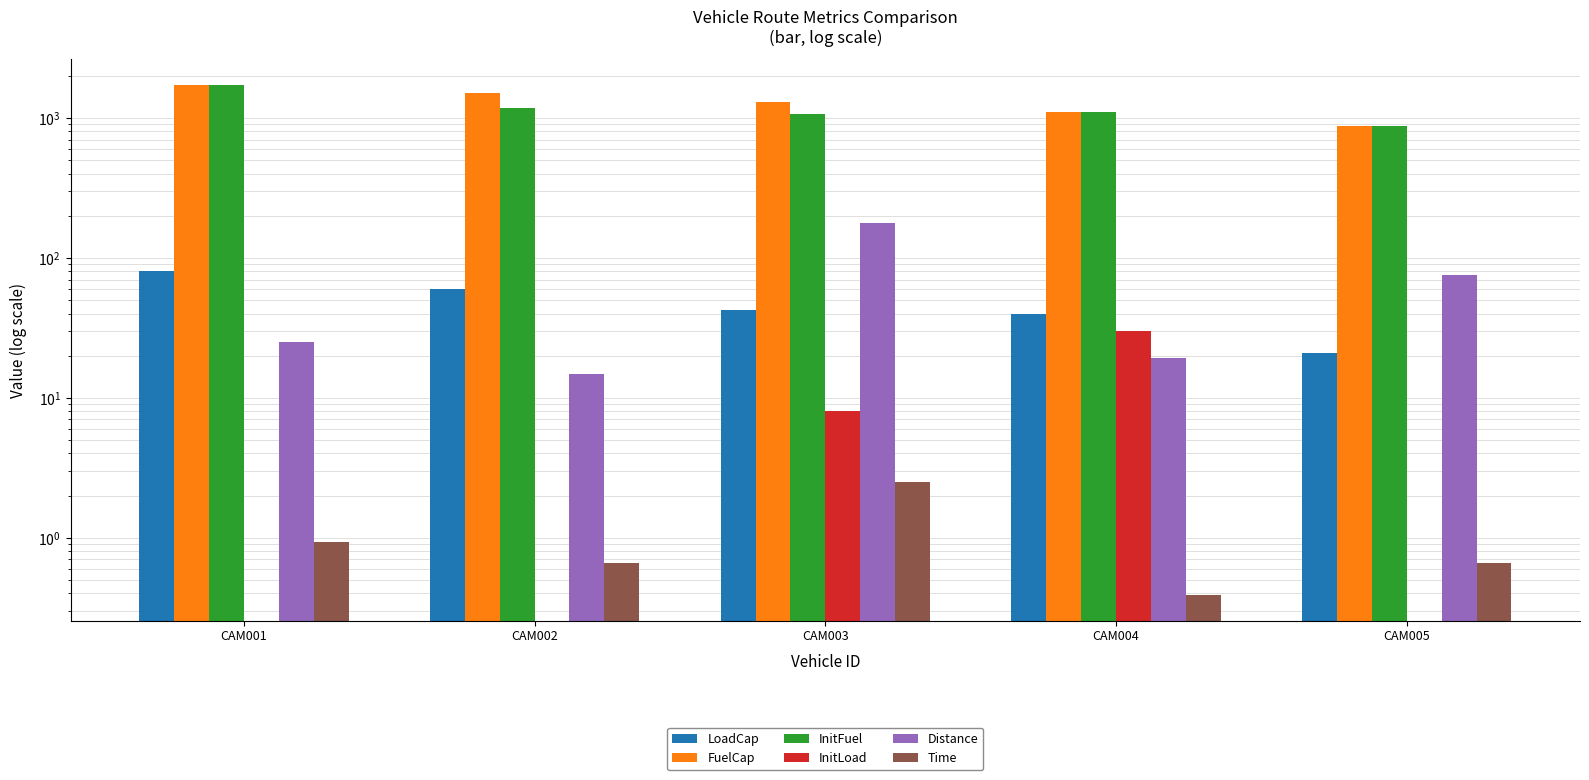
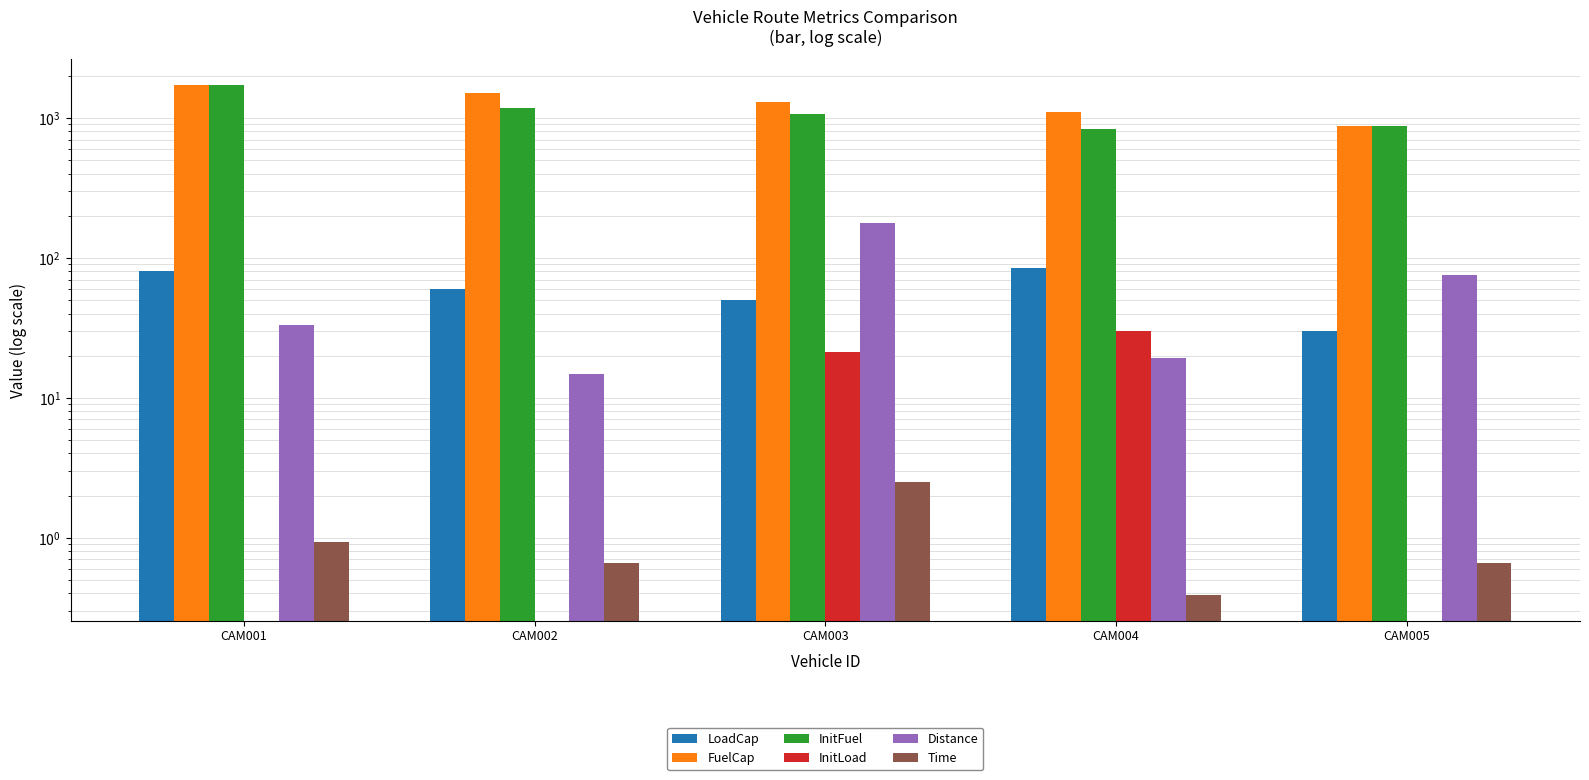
Distance, CAM001: 25 -> 33
LoadCap, CAM003: 43 -> 50
InitLoad, CAM003: 8 -> 21
LoadCap, CAM004: 40 -> 80
InitFuel, CAM004: 1100 -> 800
LoadCap, CAM005: 21 -> 30
